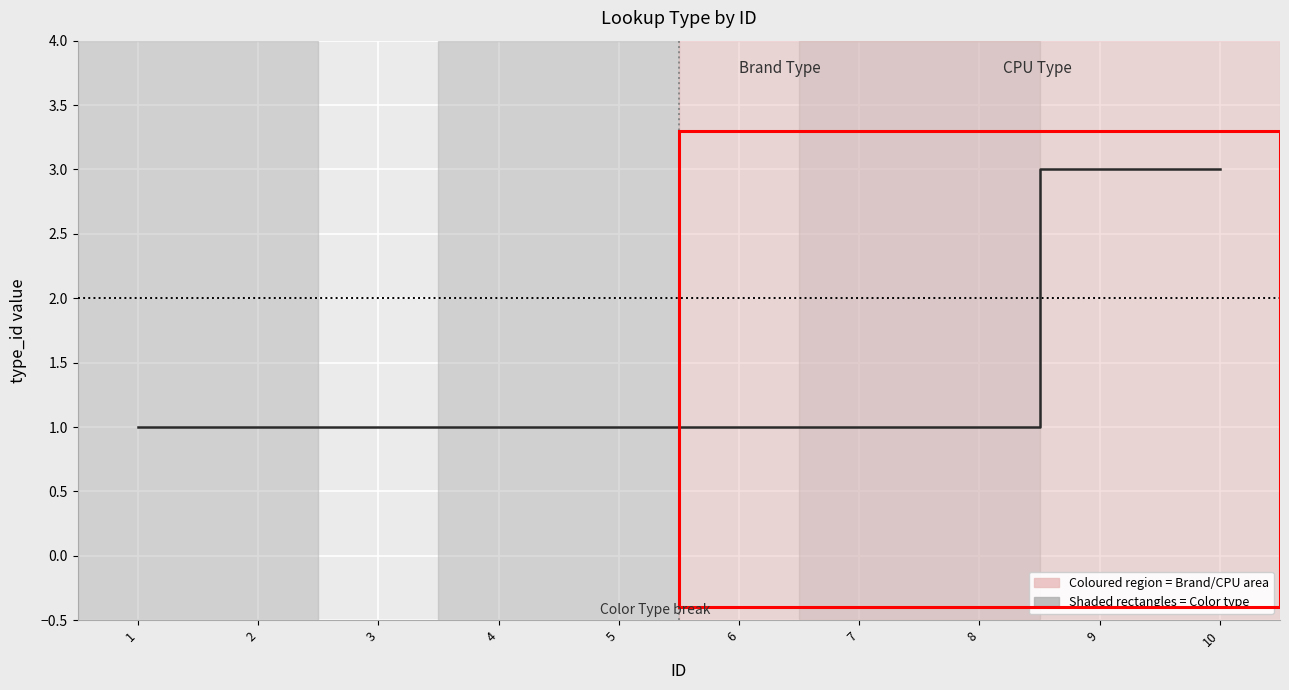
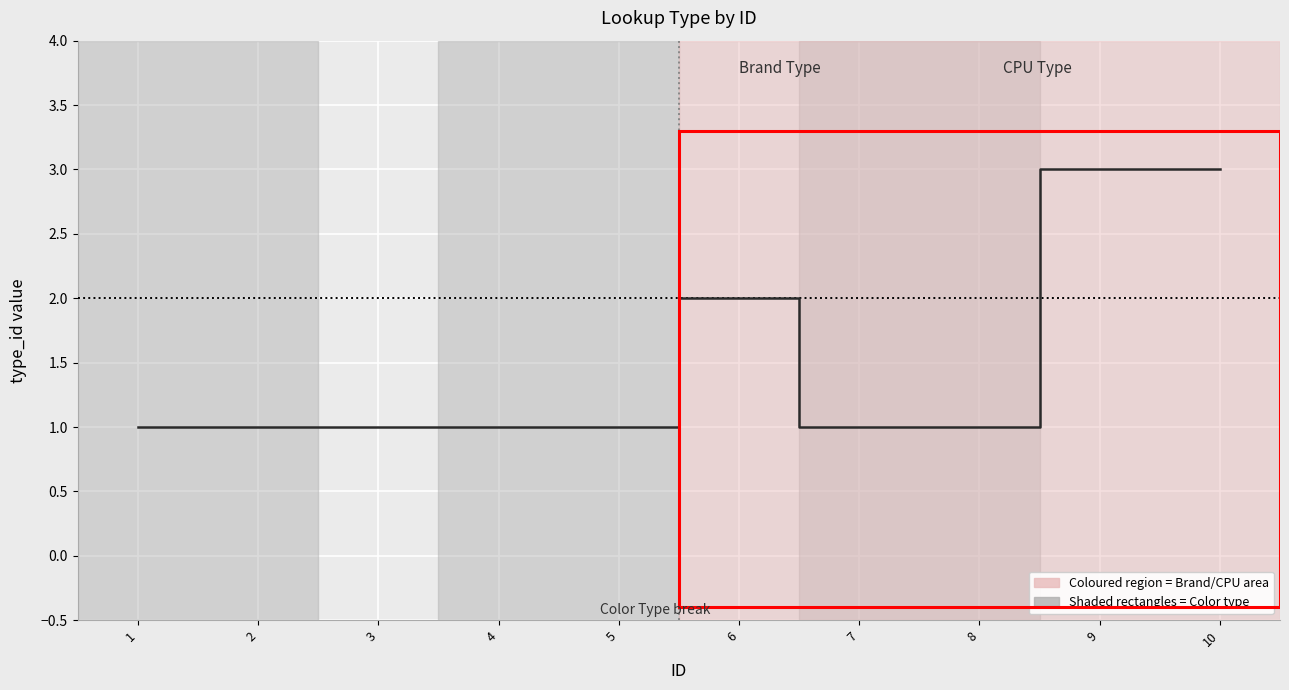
6: 1 -> 2
